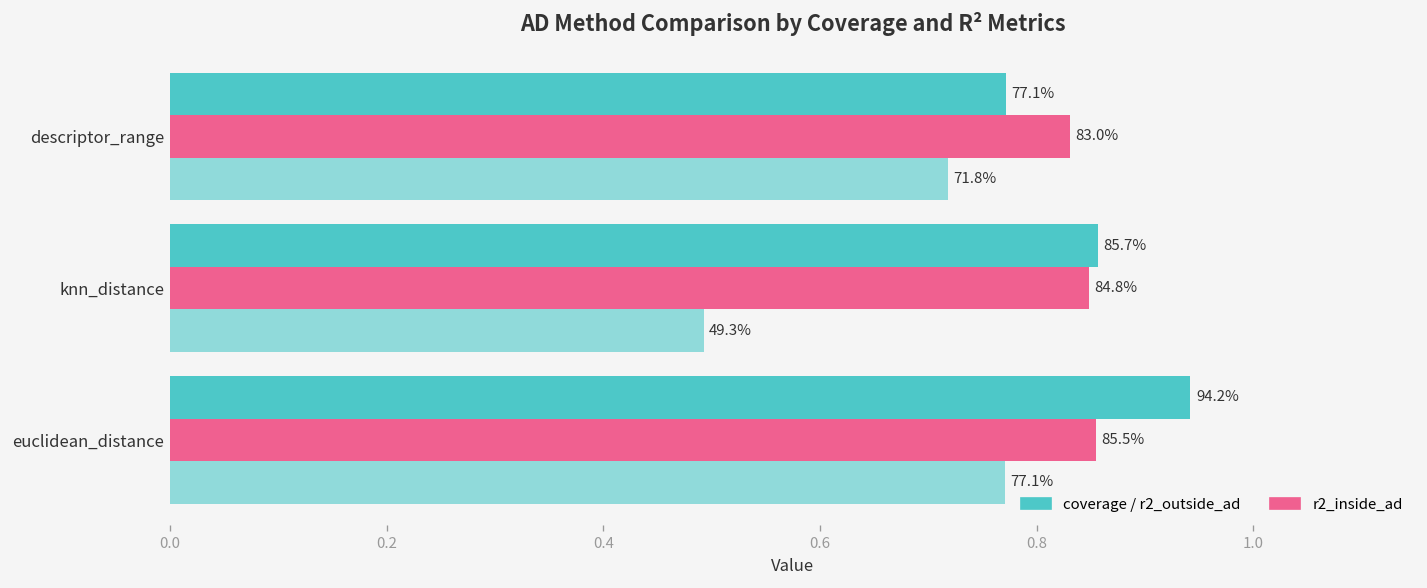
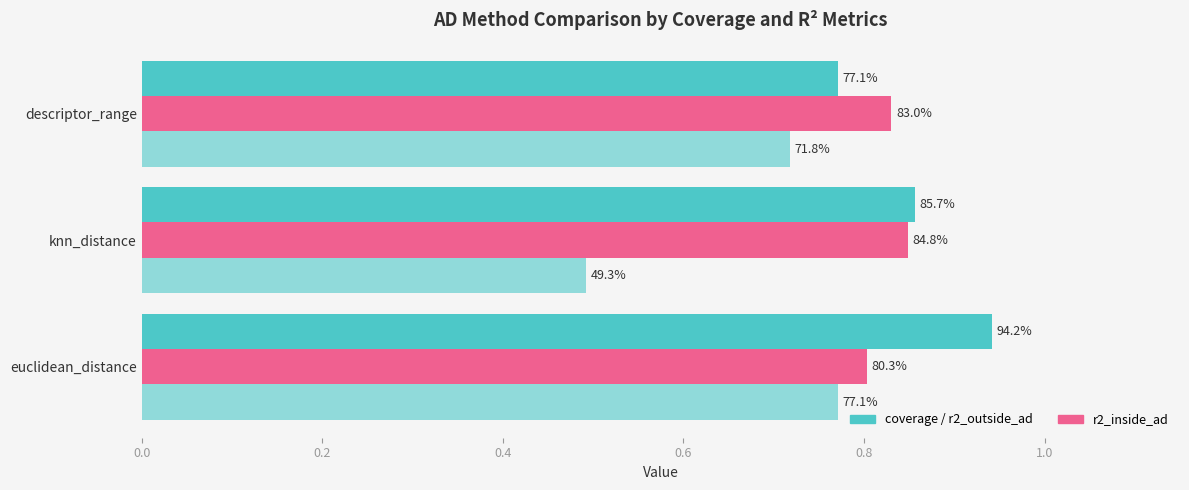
r2_inside_ad, euclidean_distance: 85.5% -> 80.3%
